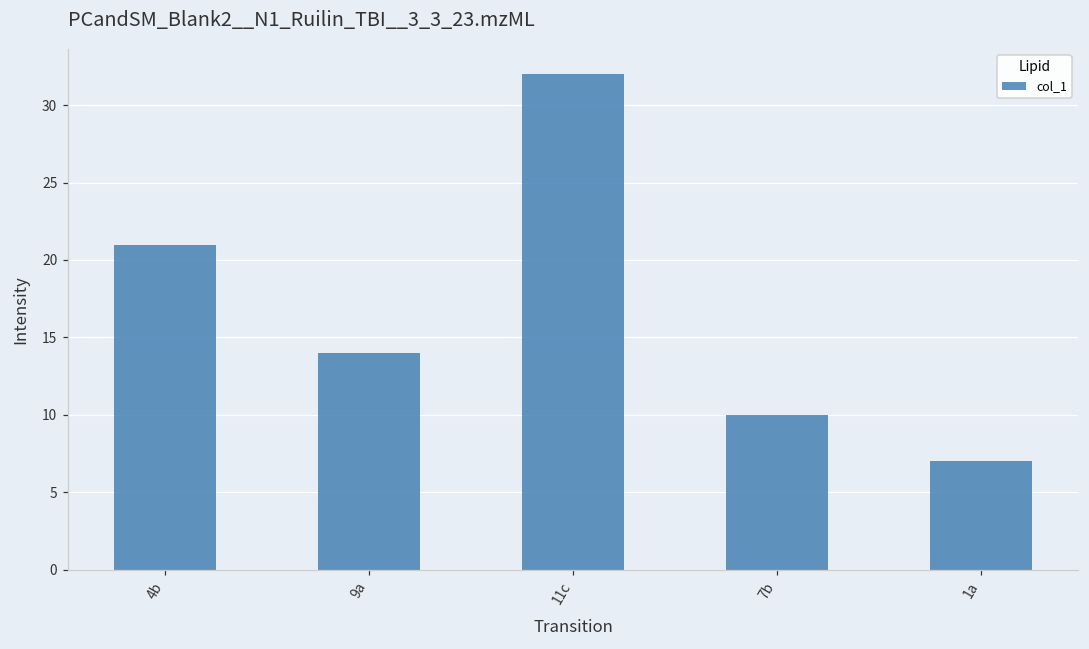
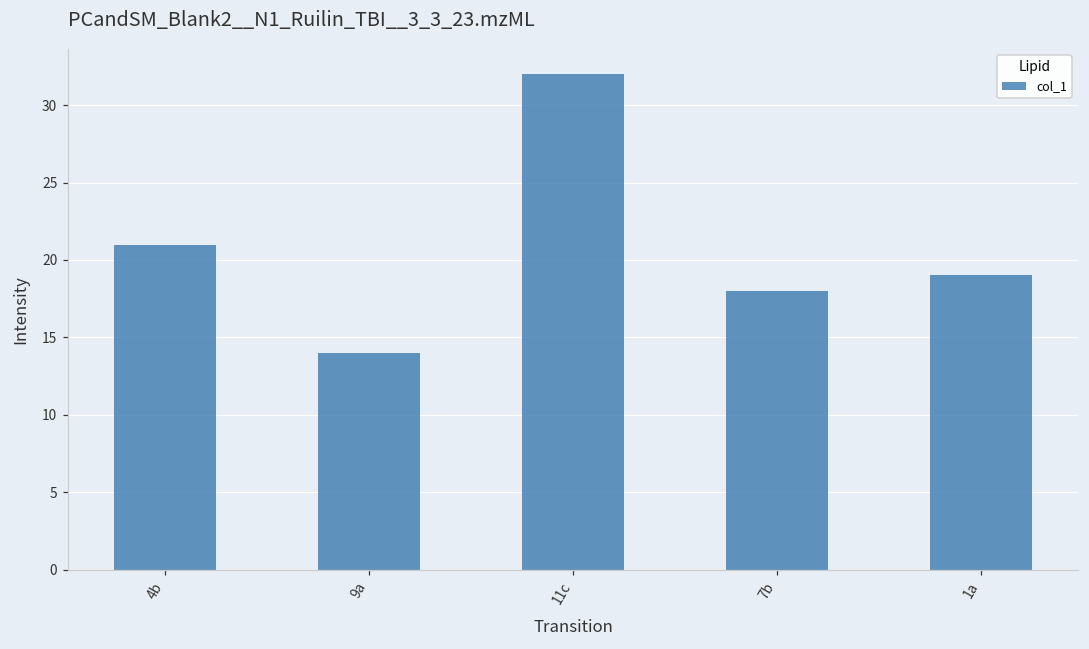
7b: 10 -> 18
1a: 7 -> 19
